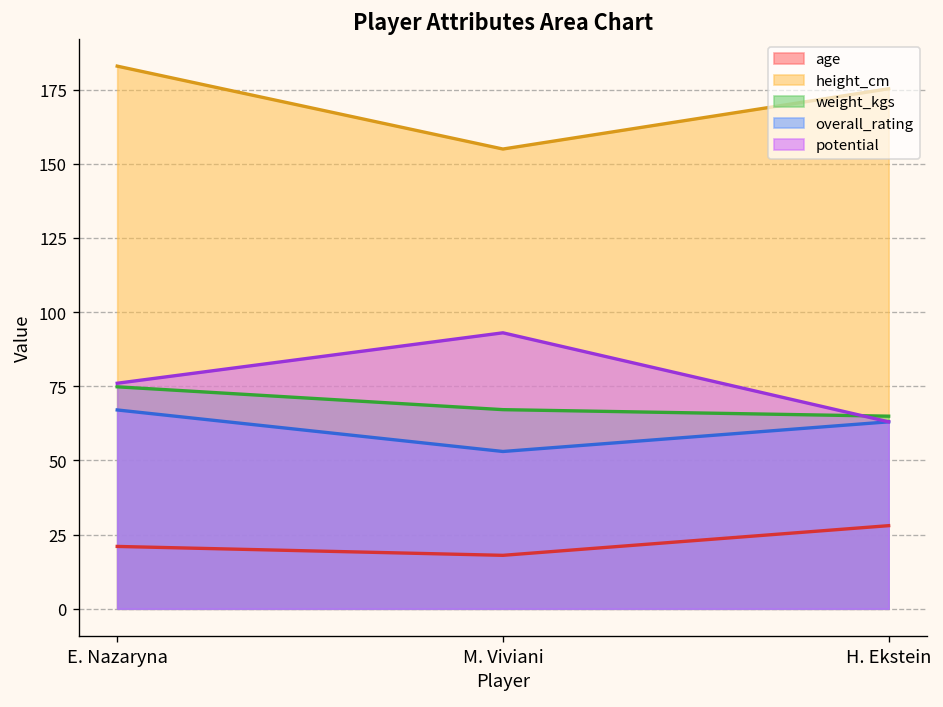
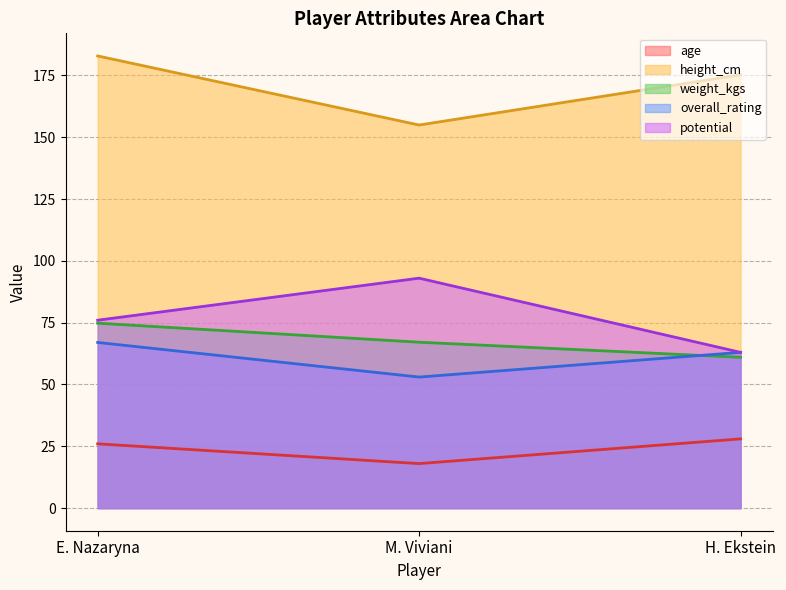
age, E. Nazaryna: 21 -> 26
weight_kgs, H. Ekstein: 65 -> 61
